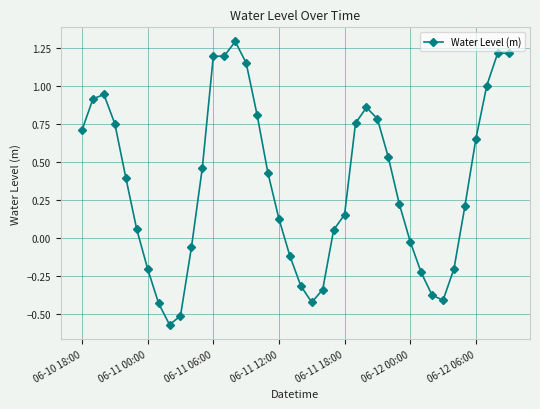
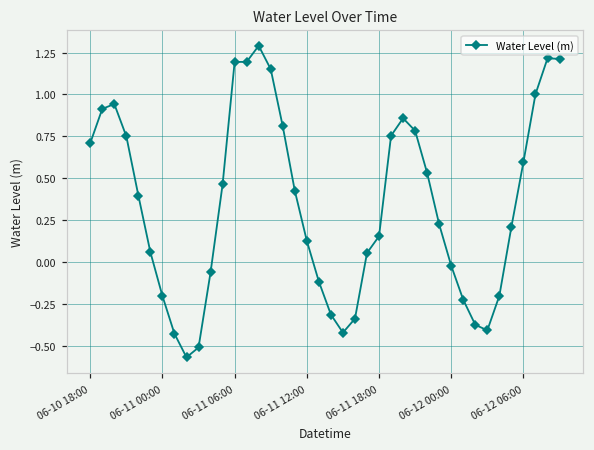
06-12 06:00: 0.65 -> 0.60
